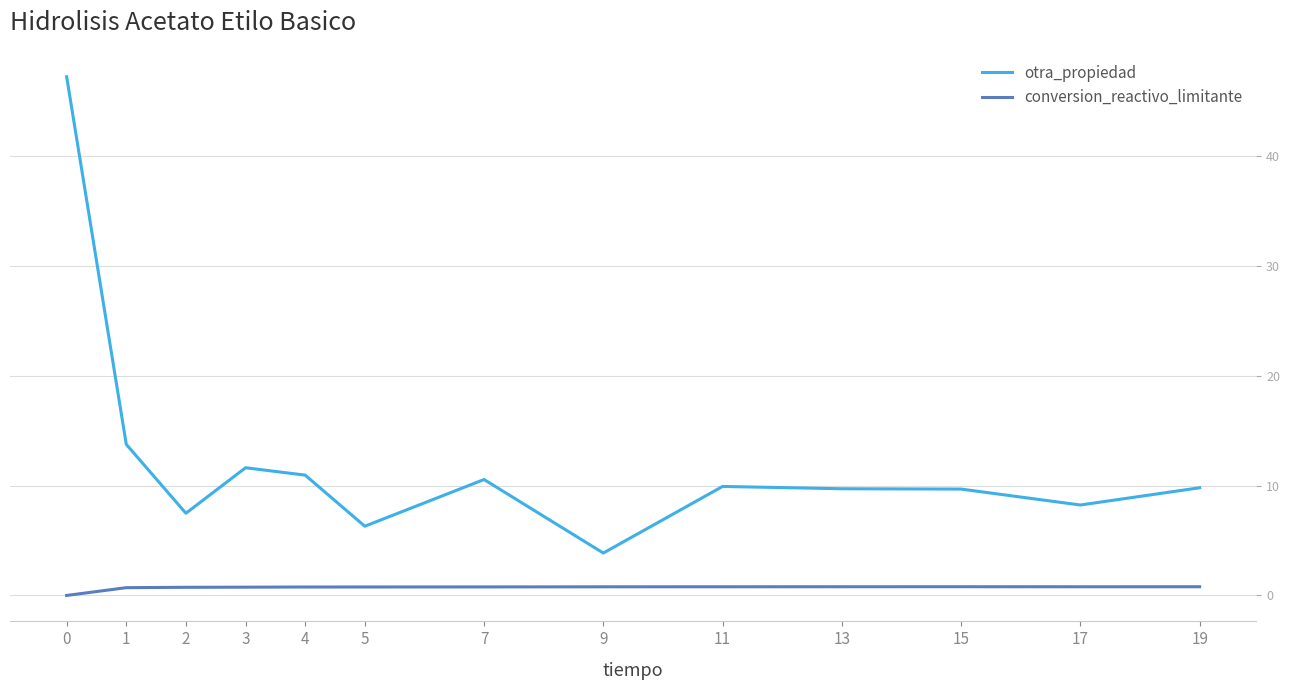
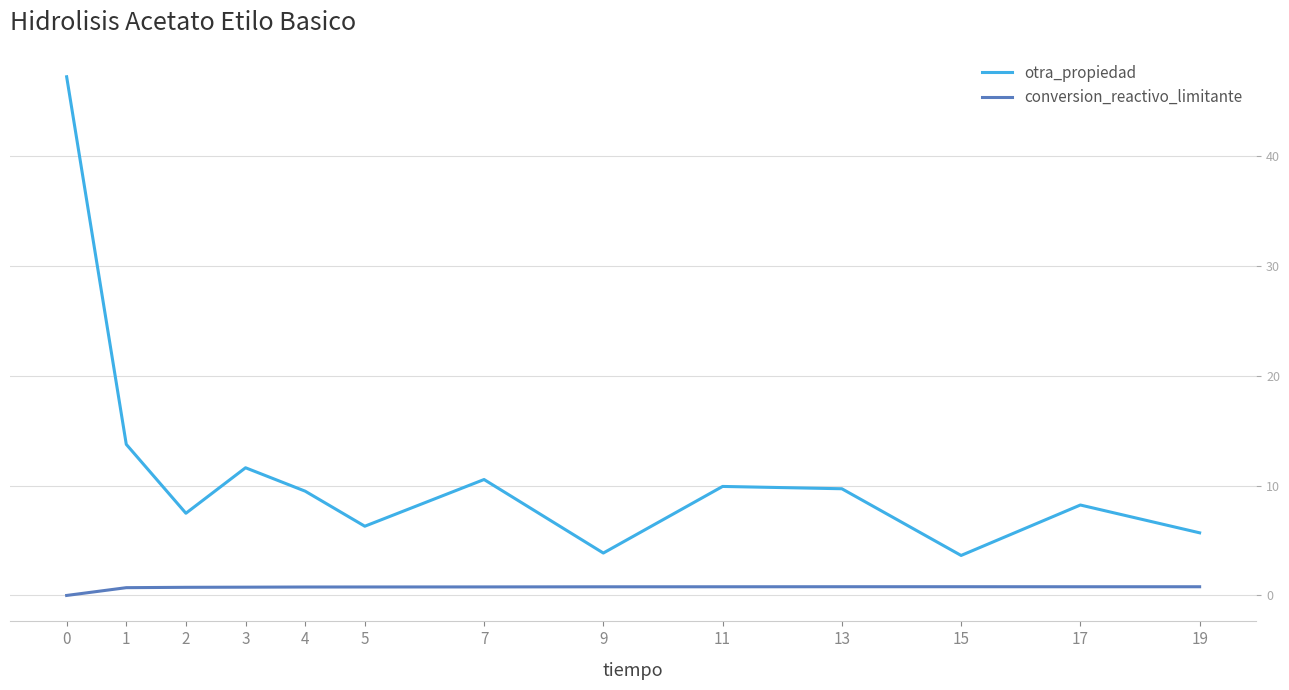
otra_propiedad, 4: 11.0 -> 9.5
otra_propiedad, 15: 9.7 -> 3.6
otra_propiedad, 19: 9.8 -> 5.7
